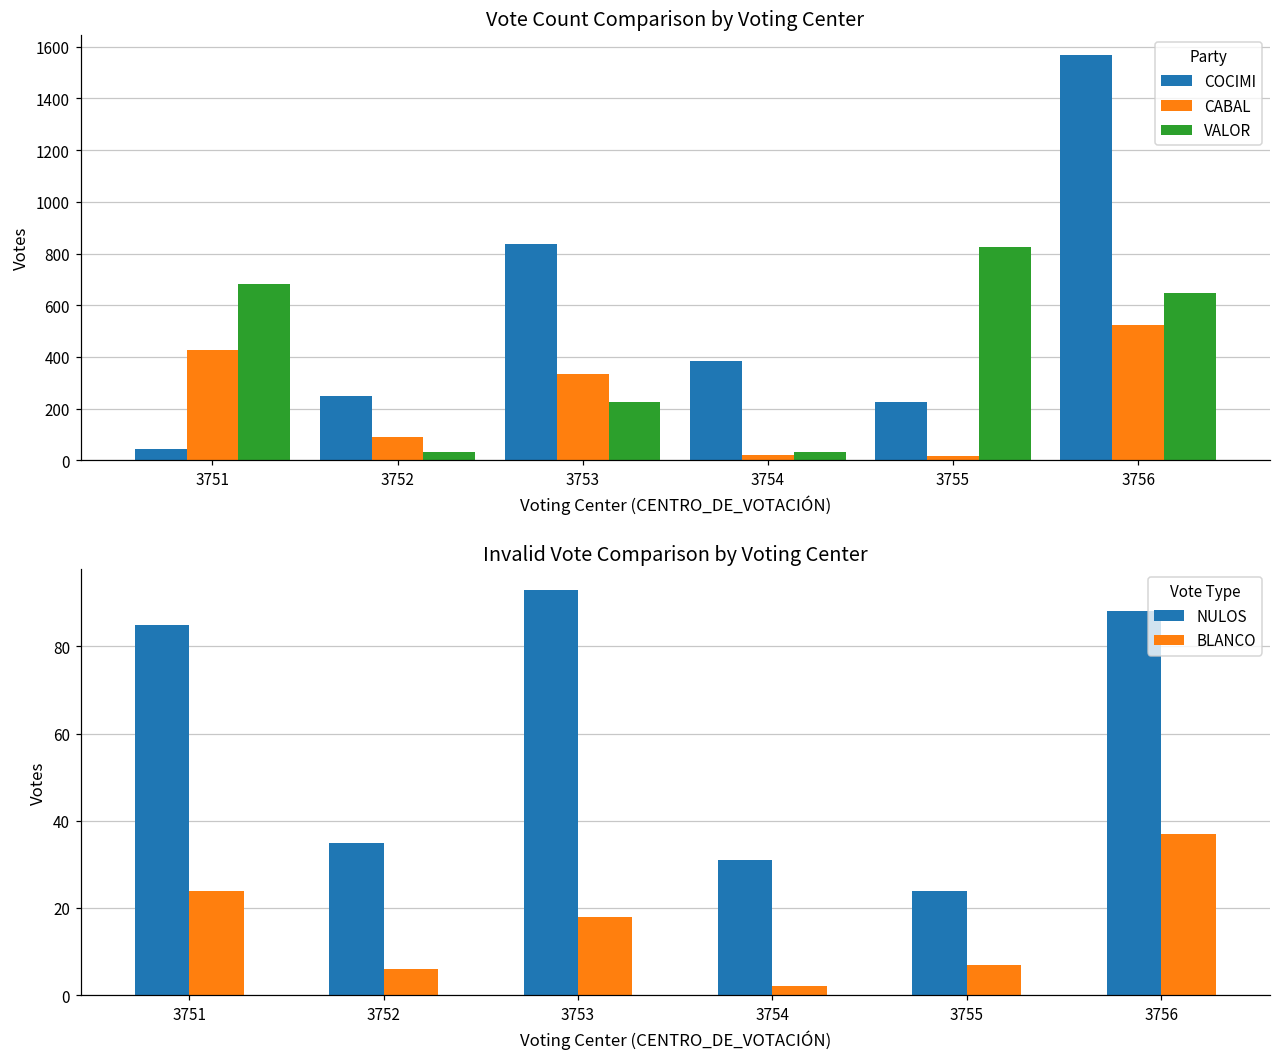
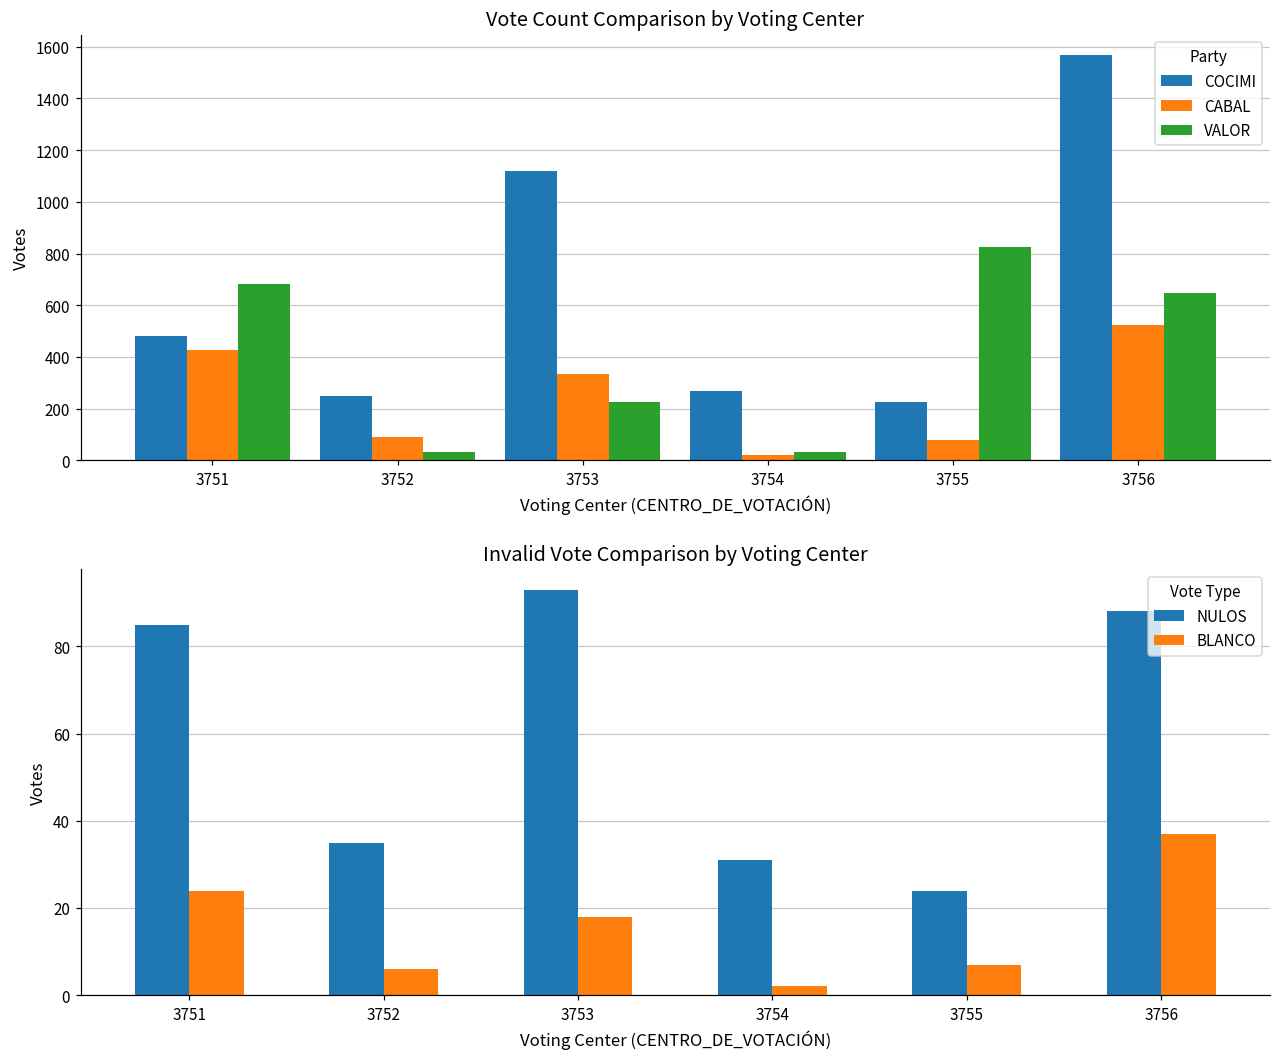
Vote Count Comparison by Voting Center, COCIMI, 3751: 50 -> 480
Vote Count Comparison by Voting Center, COCIMI, 3753: 840 -> 1120
Vote Count Comparison by Voting Center, COCIMI, 3754: 390 -> 270
Vote Count Comparison by Voting Center, CABAL, 3755: 20 -> 80
